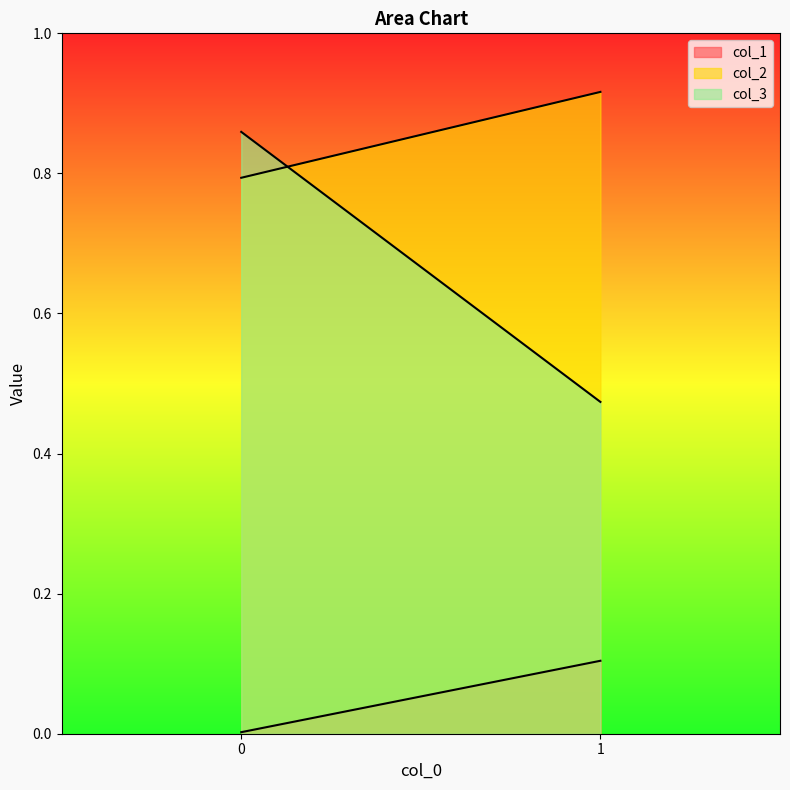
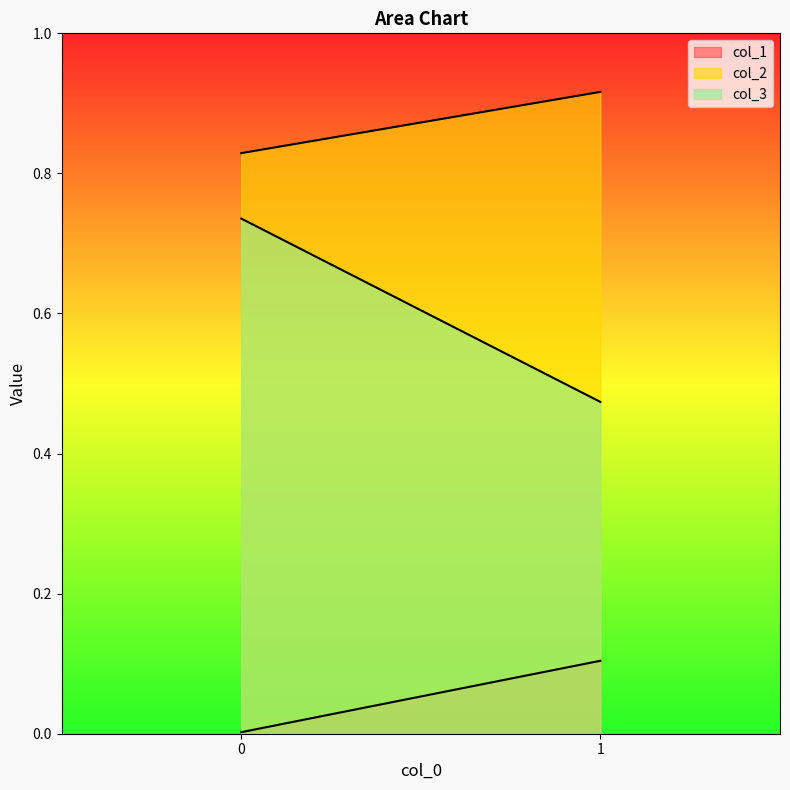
col_2, 0: 0.79 -> 0.83
col_3, 0: 0.86 -> 0.74
